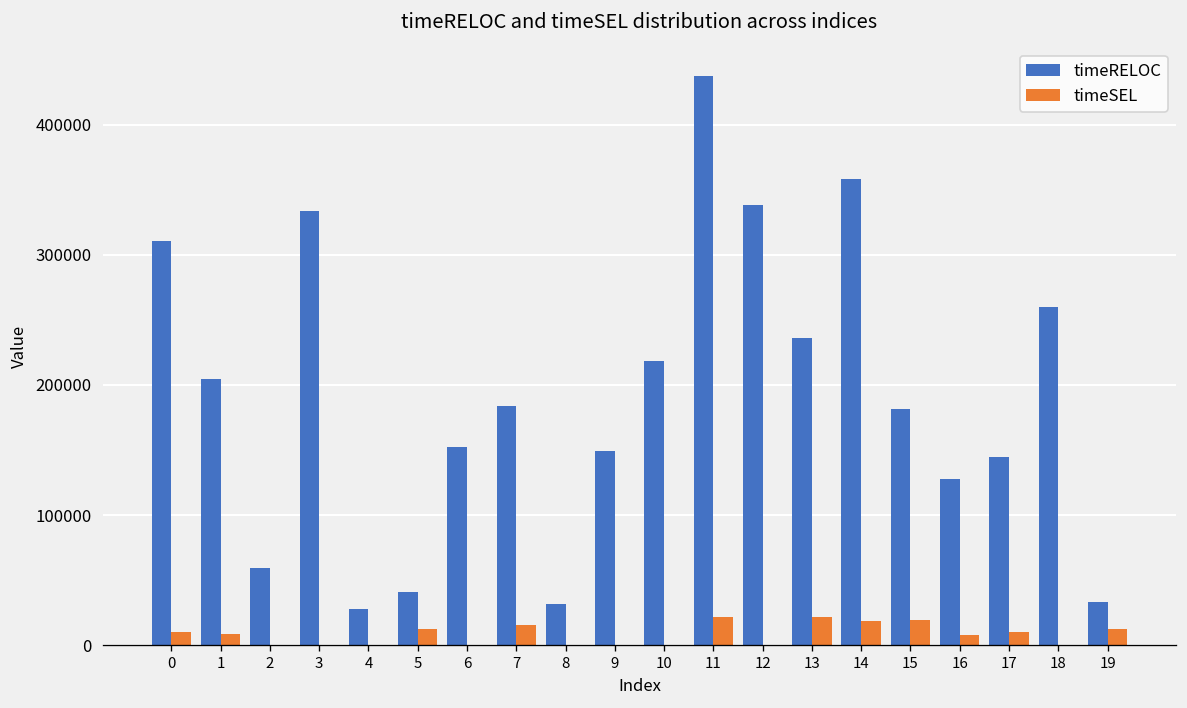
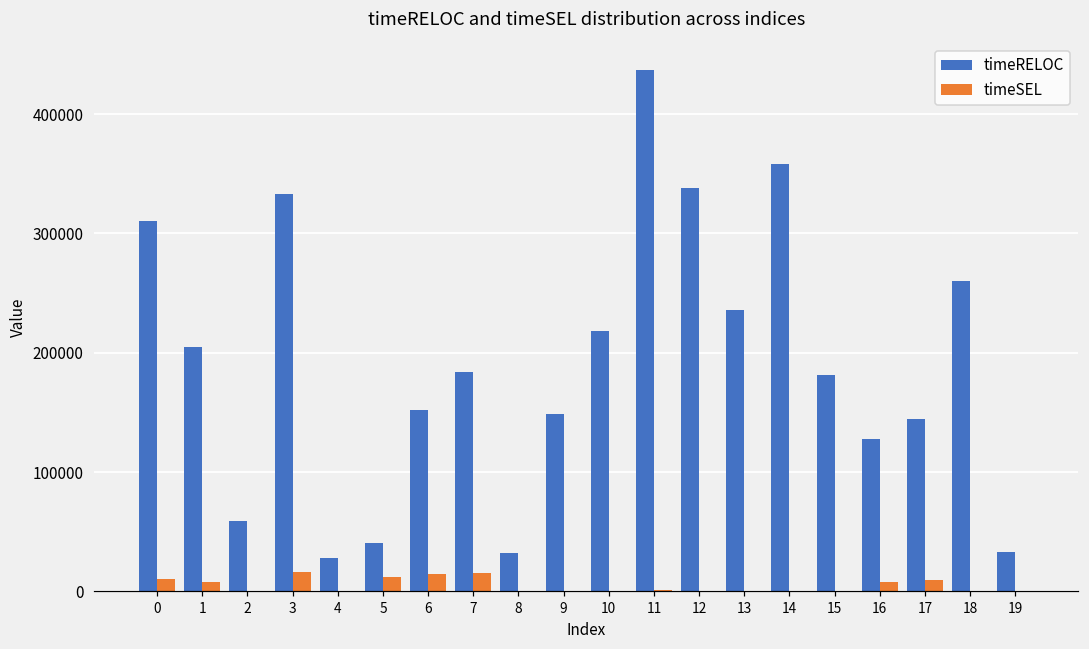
timeSEL, 3: 0 -> 17000
timeSEL, 6: 0 -> 15000
timeSEL, 11: 22000 -> 1000
timeSEL, 13: 22000 -> 0
timeSEL, 14: 19000 -> 0
timeSEL, 15: 20000 -> 0
timeSEL, 19: 12000 -> 0
